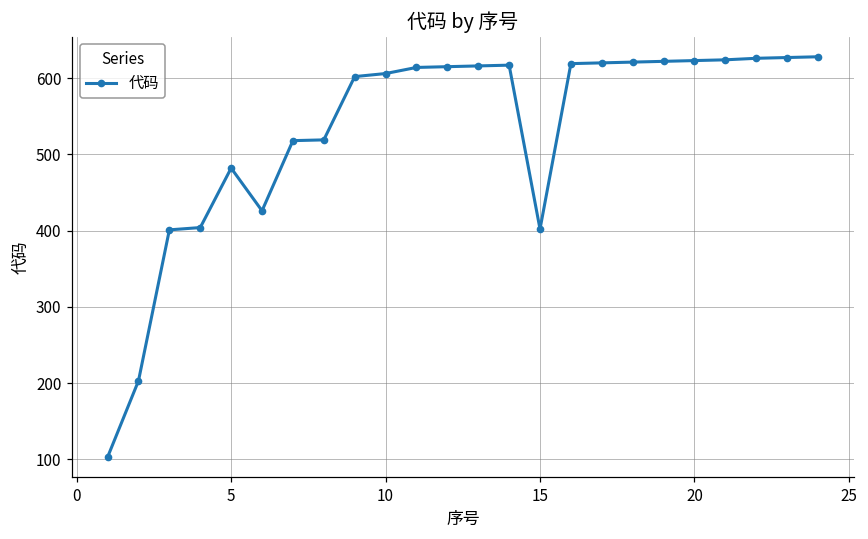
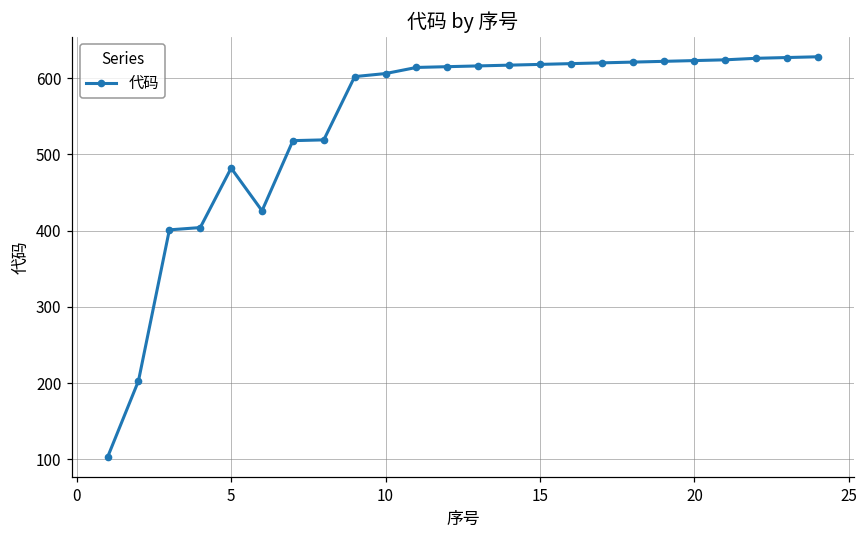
15: 400 -> 620
